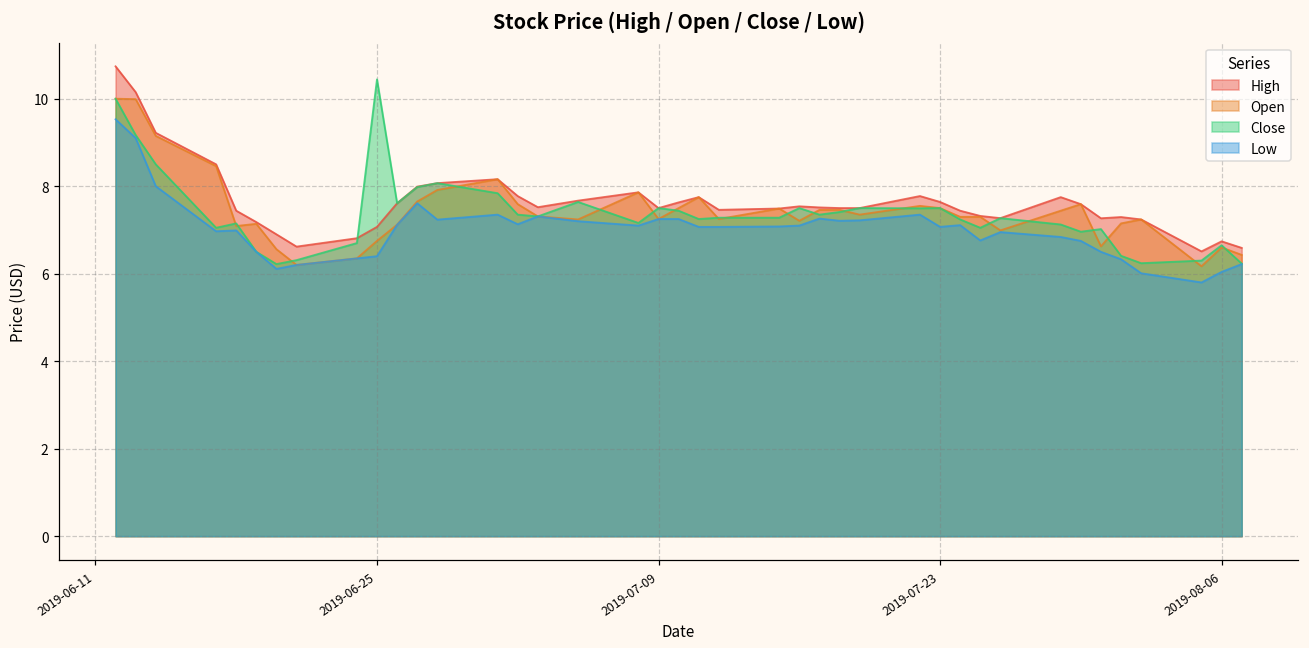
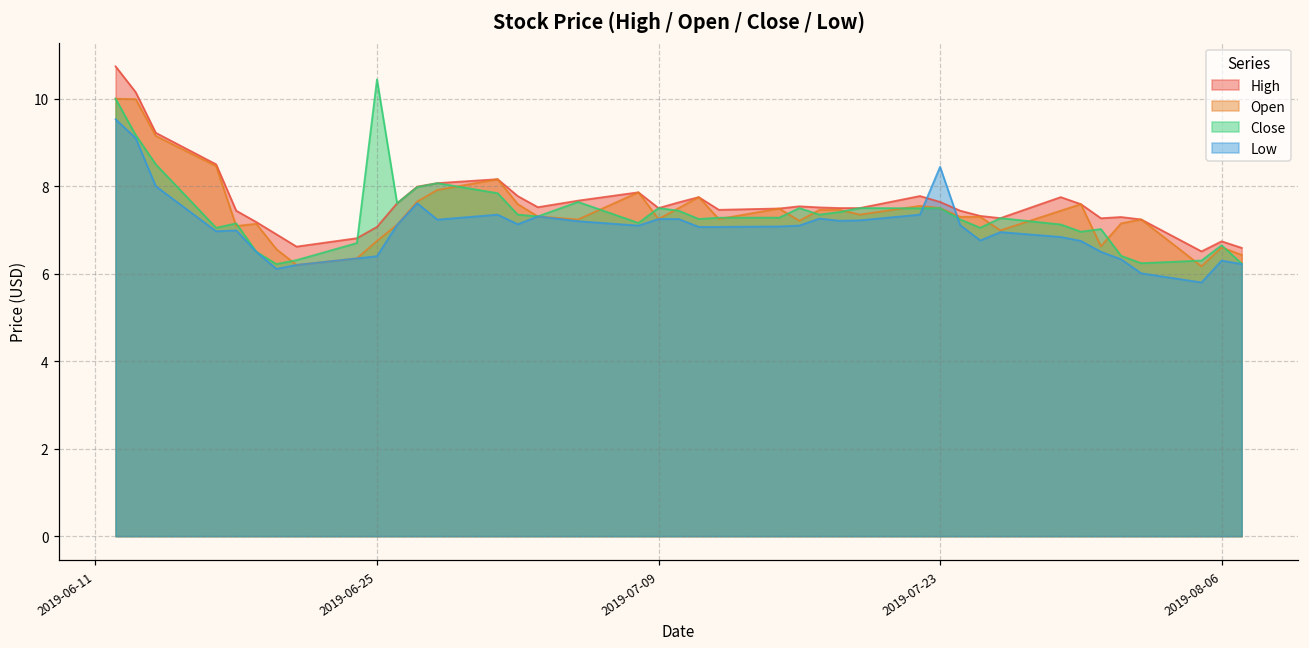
Low, 2019-07-23: 7.1 -> 8.4
Low, 2019-08-06: 6.0 -> 6.3
